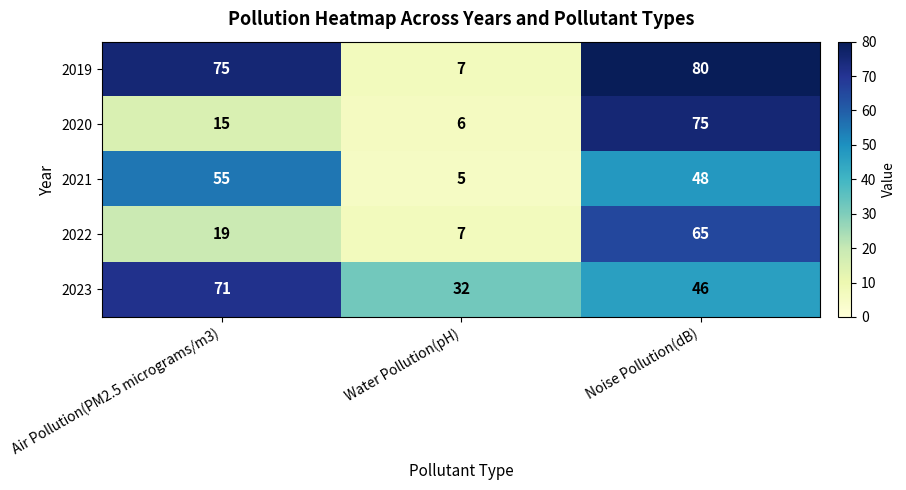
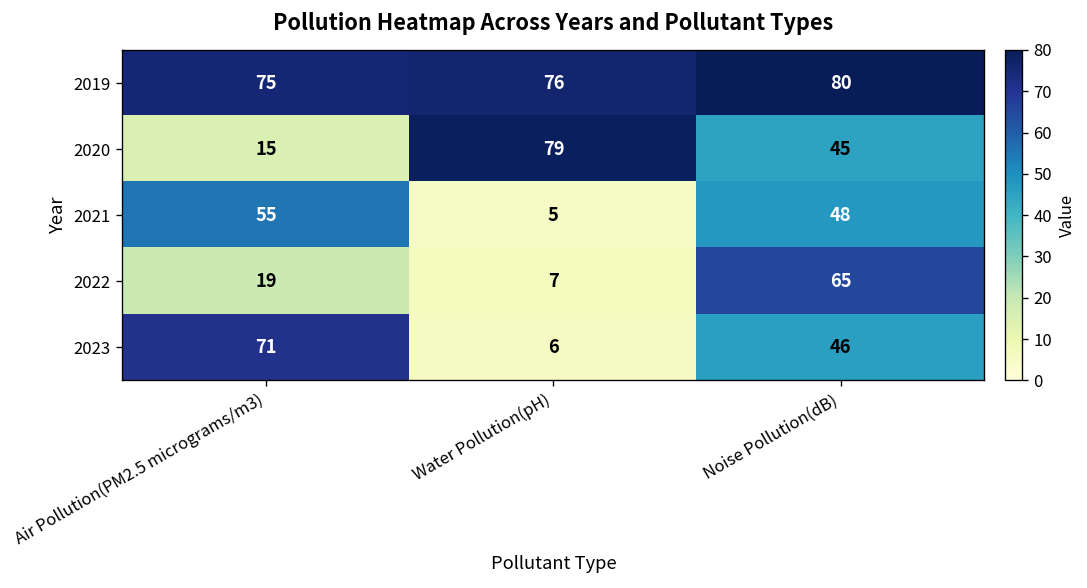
2019, Water Pollution(pH): 7 -> 76
2020, Water Pollution(pH): 6 -> 79
2020, Noise Pollution(dB): 75 -> 45
2023, Water Pollution(pH): 32 -> 6
